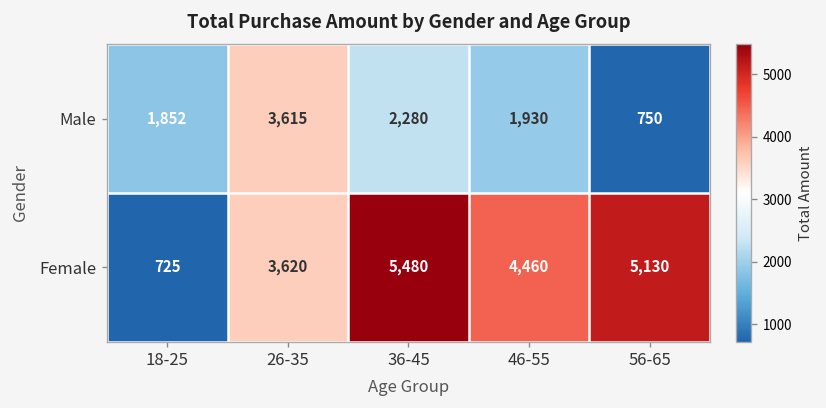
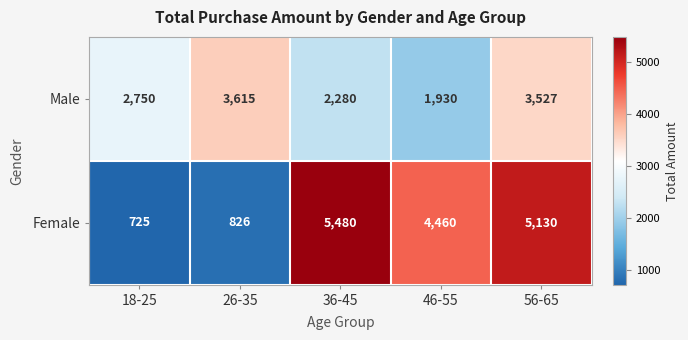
Male, 18-25: 1,852 -> 2,750
Male, 56-65: 750 -> 3,527
Female, 26-35: 3,620 -> 826
